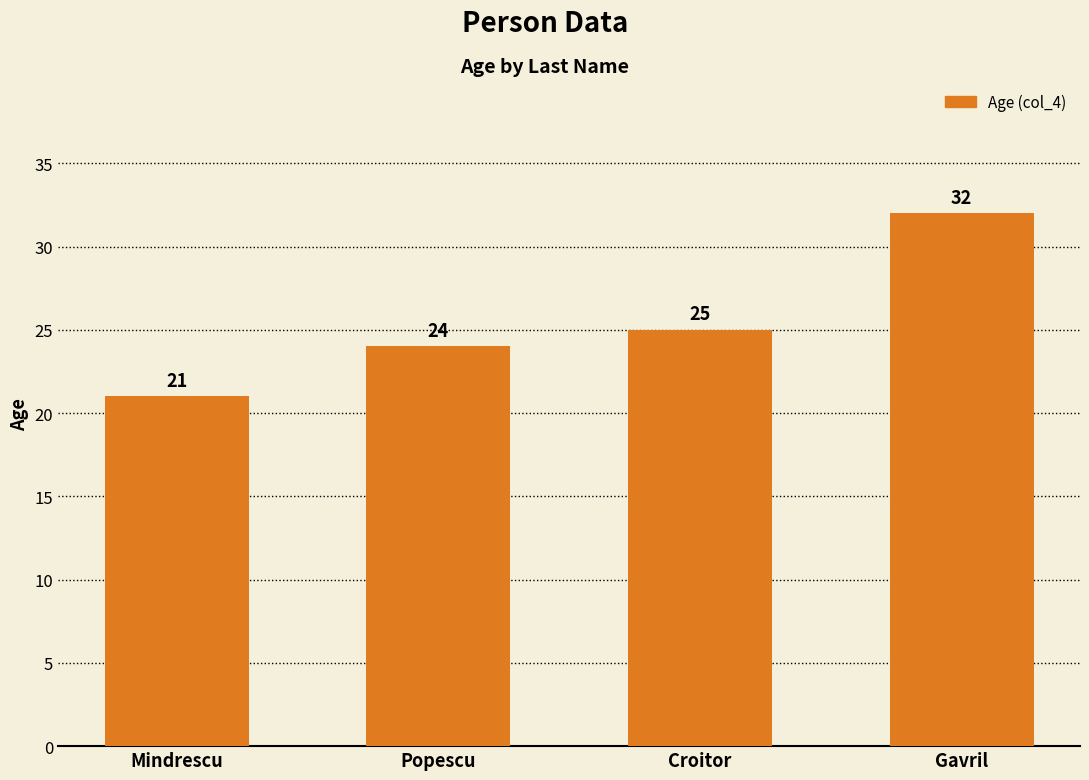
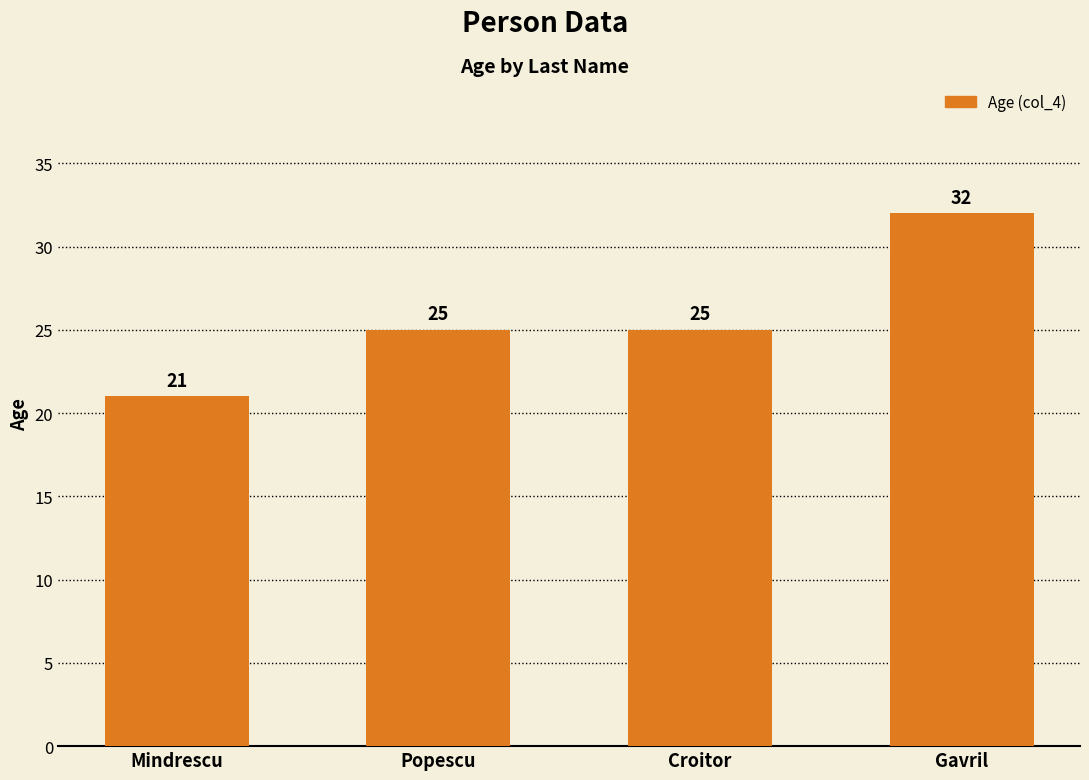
Popescu: 24 -> 25
